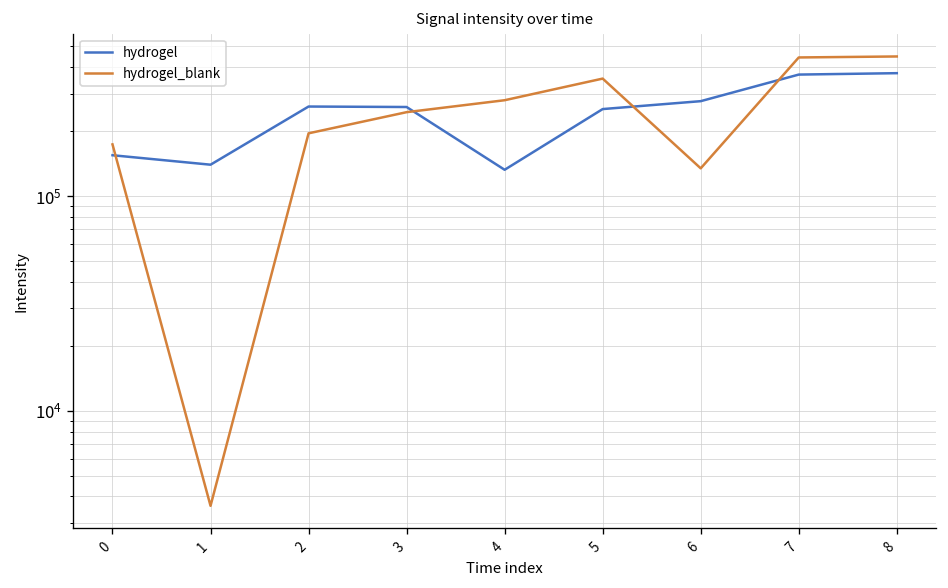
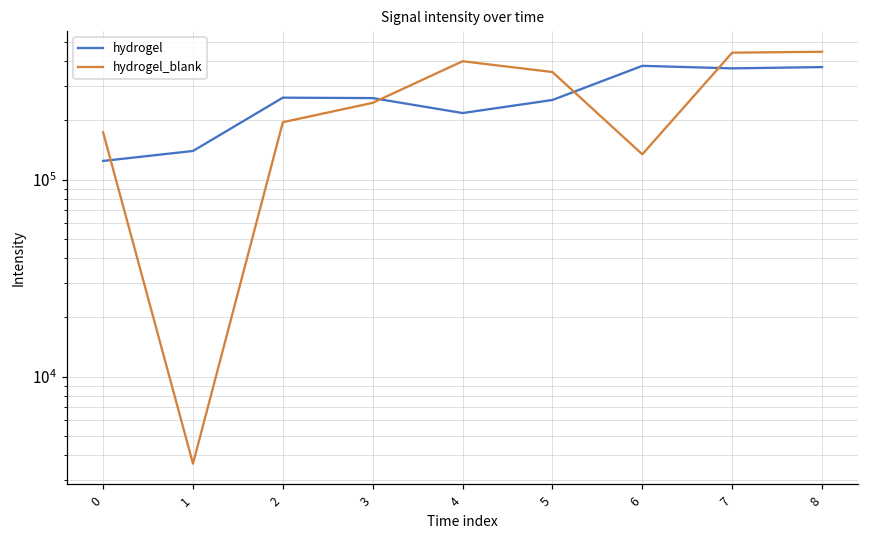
hydrogel, 0: 150000 -> 120000
hydrogel, 4: 130000 -> 220000
hydrogel_blank, 4: 280000 -> 400000
hydrogel, 6: 280000 -> 380000
